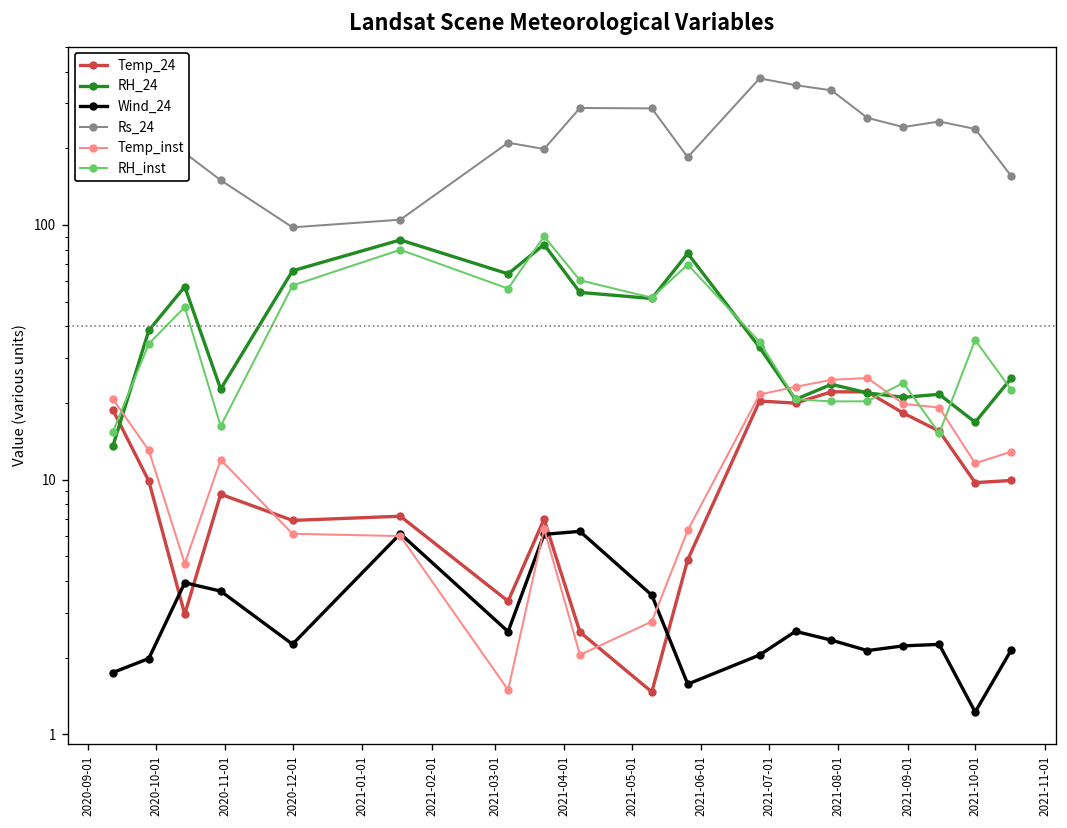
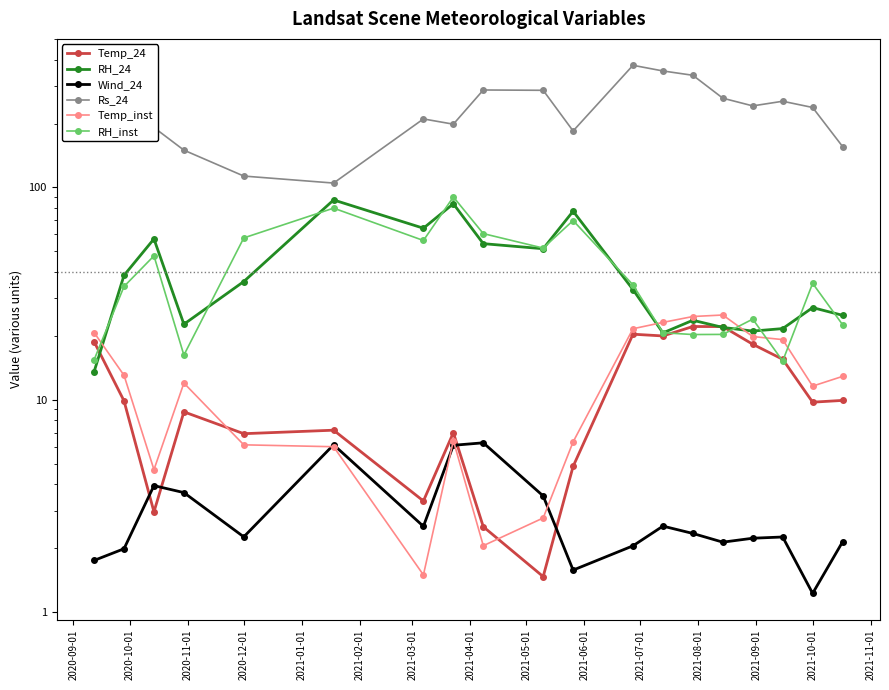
RH_24, 2020-12-01: 66 -> 36
Rs_24, 2020-12-01: 100 -> 110
RH_24, 2021-10-01: 17 -> 27
